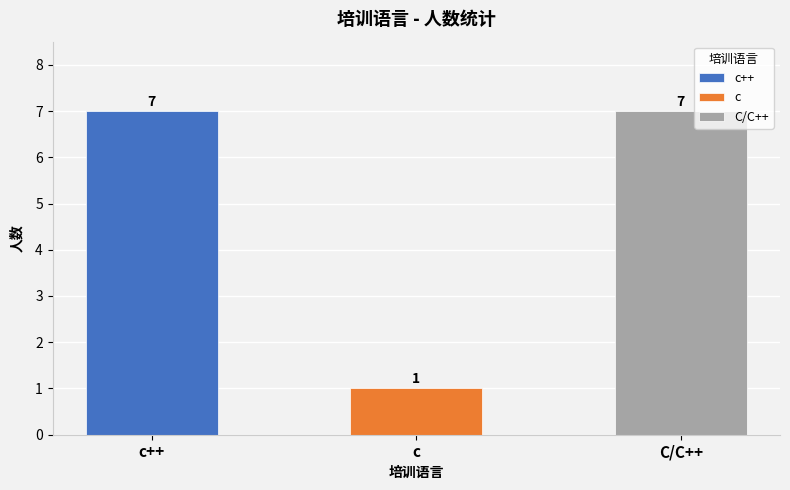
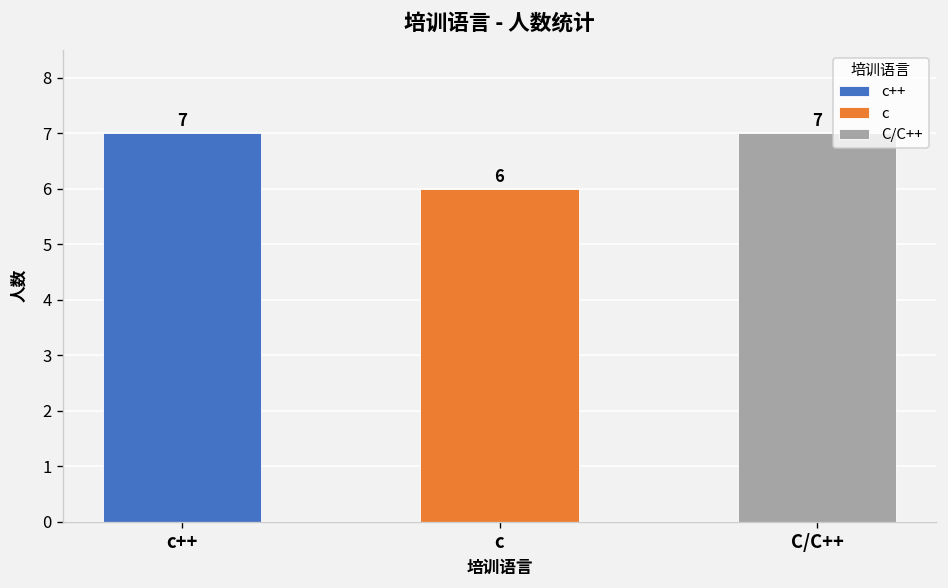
c: 1 -> 6
